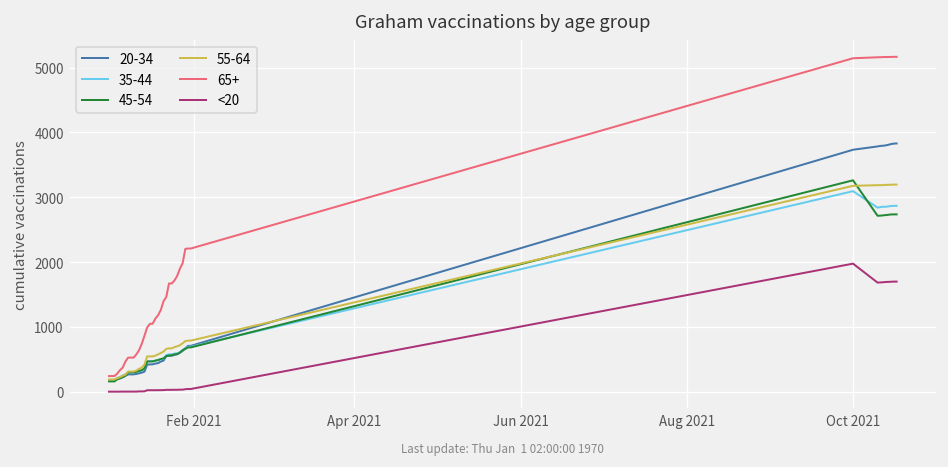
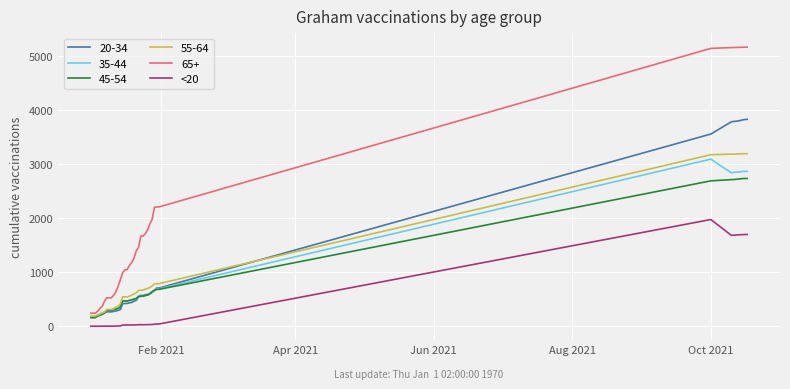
20-34, Oct 2021: 3700 -> 3600
45-54, Oct 2021: 3300 -> 2700
